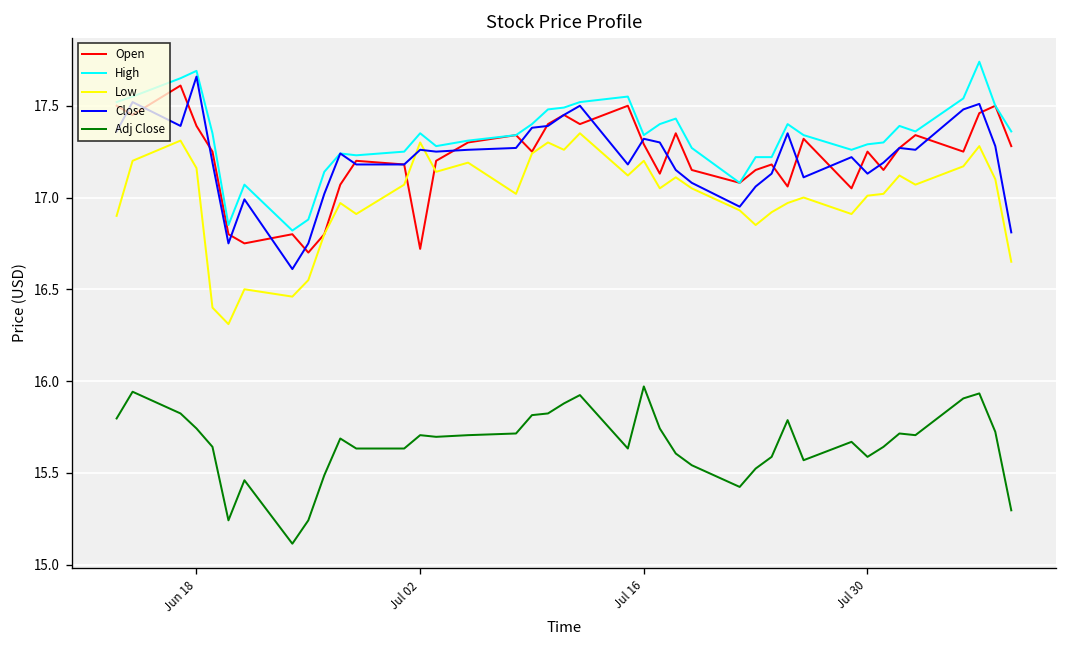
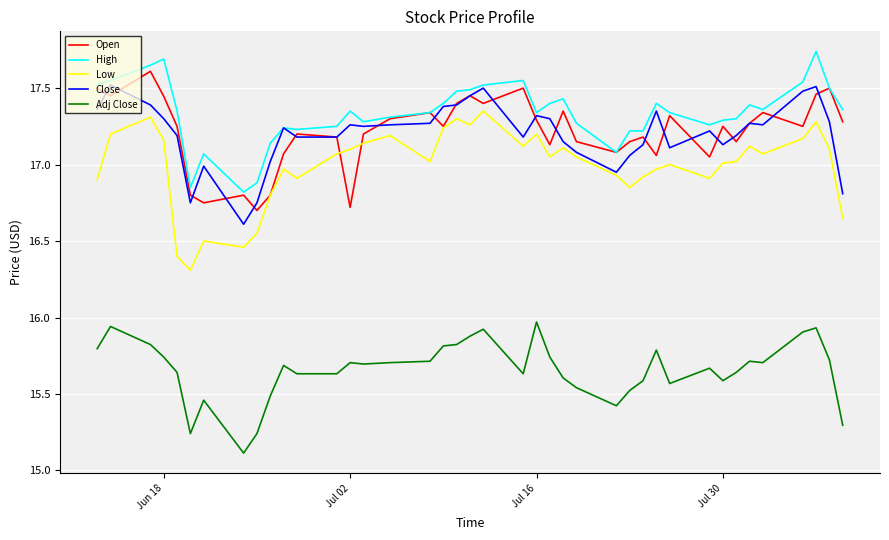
Open, Jun 18: 17.39 -> 17.45
Close, Jun 18: 17.66 -> 17.30
Low, Jul 02: 17.3 -> 17.1
